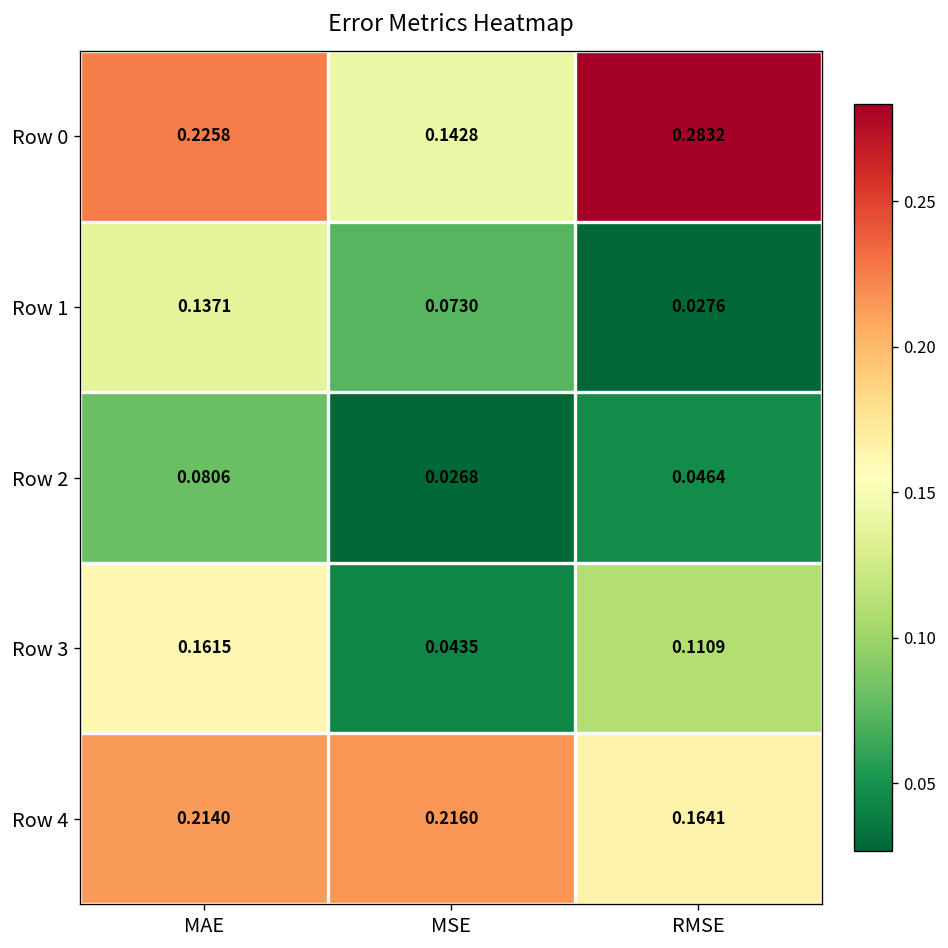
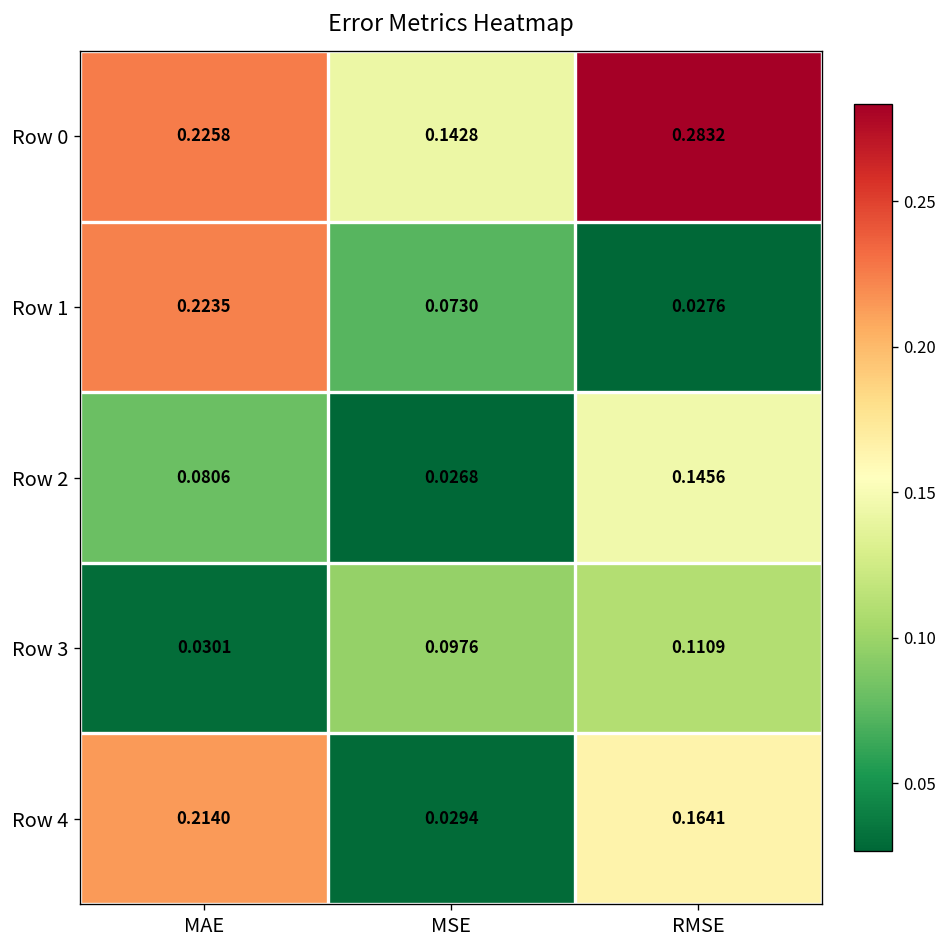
Row 1, MAE: 0.1371 -> 0.2235
Row 2, RMSE: 0.0464 -> 0.1456
Row 3, MAE: 0.1615 -> 0.0301
Row 3, MSE: 0.0435 -> 0.0976
Row 4, MSE: 0.2160 -> 0.0294
